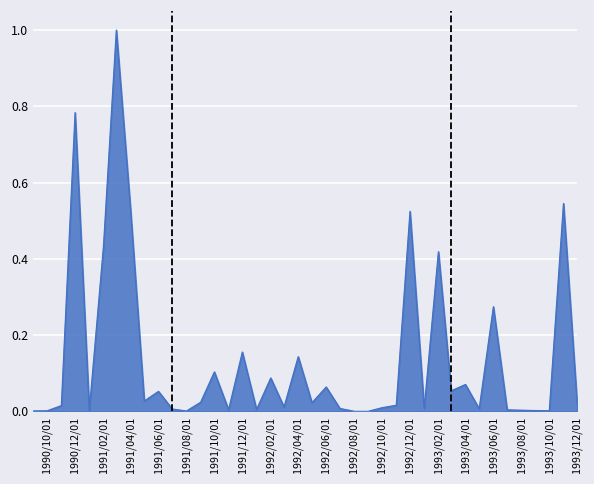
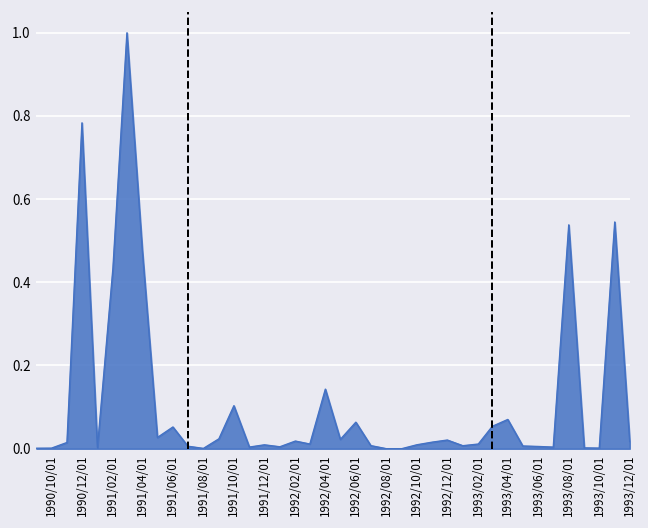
1991/04/01: 0.53 -> 0.47
1991/12/01: 0.16 -> 0.01
1992/02/01: 0.09 -> 0.02
1992/12/01: 0.52 -> 0.02
1993/02/01: 0.42 -> 0.01
1993/06/01: 0.27 -> 0.01
1993/08/01: 0.00 -> 0.54
